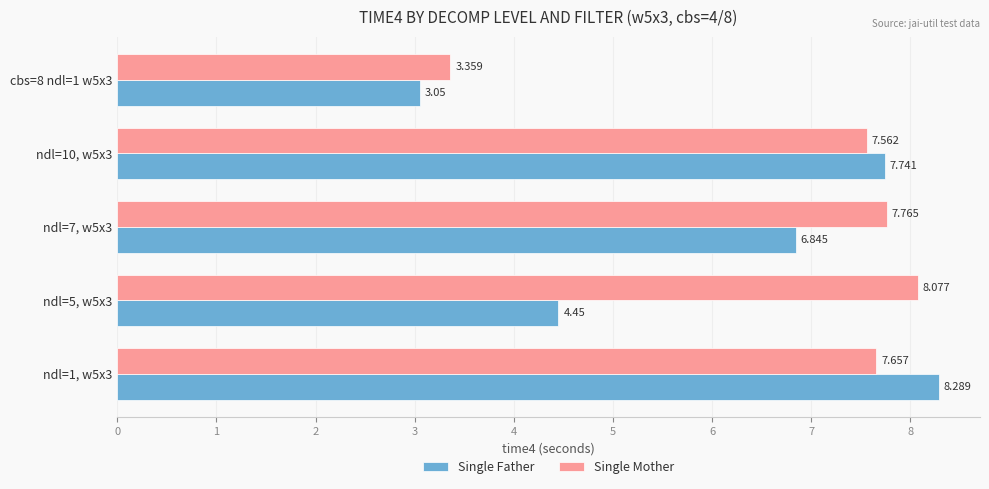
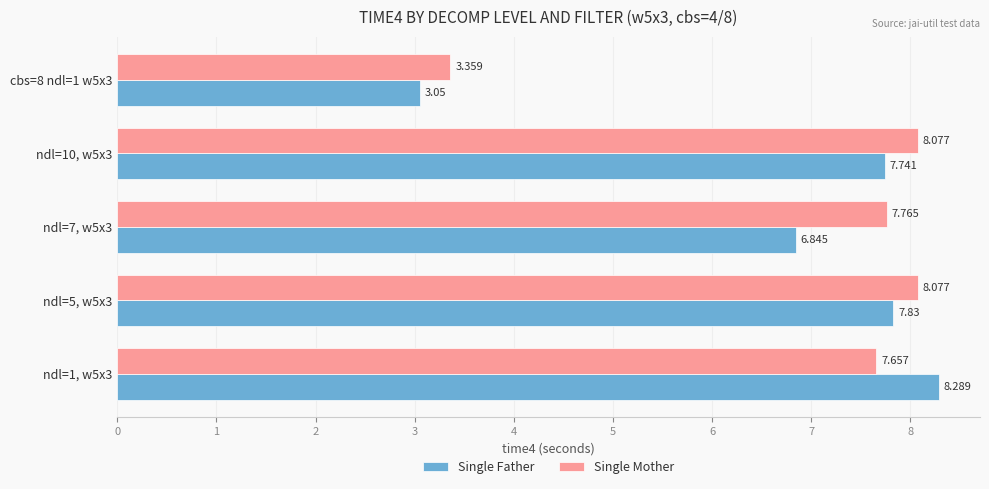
Single Mother, ndl=10, w5x3: 7.562 -> 8.077
Single Father, ndl=5, w5x3: 4.45 -> 7.83
